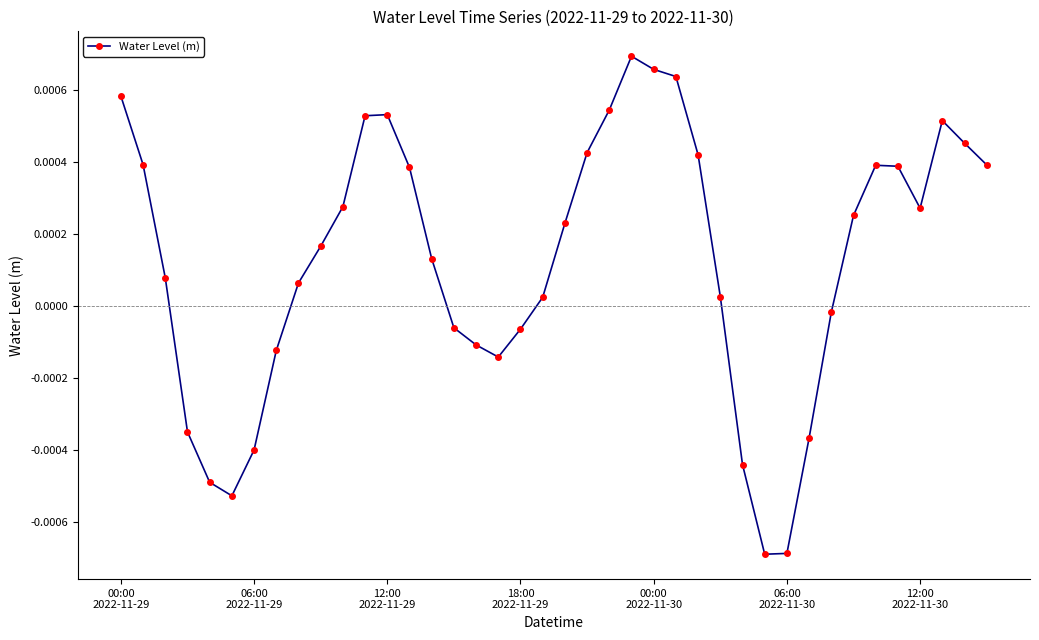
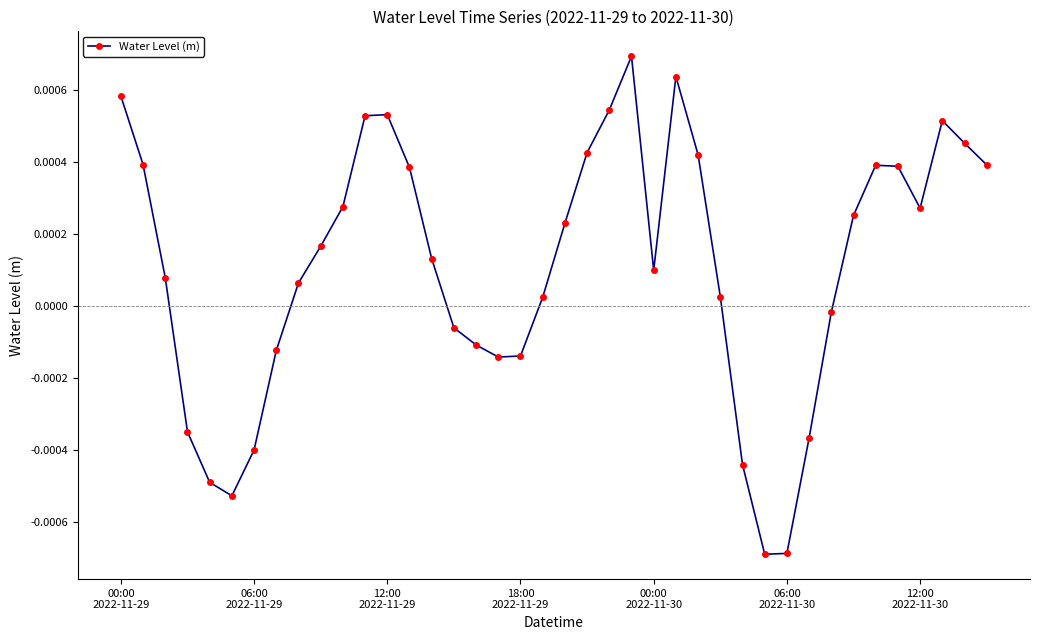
18:00 2022-11-29: -0.00007 -> -0.00014
00:00 2022-11-30: 0.00066 -> 0.00010
